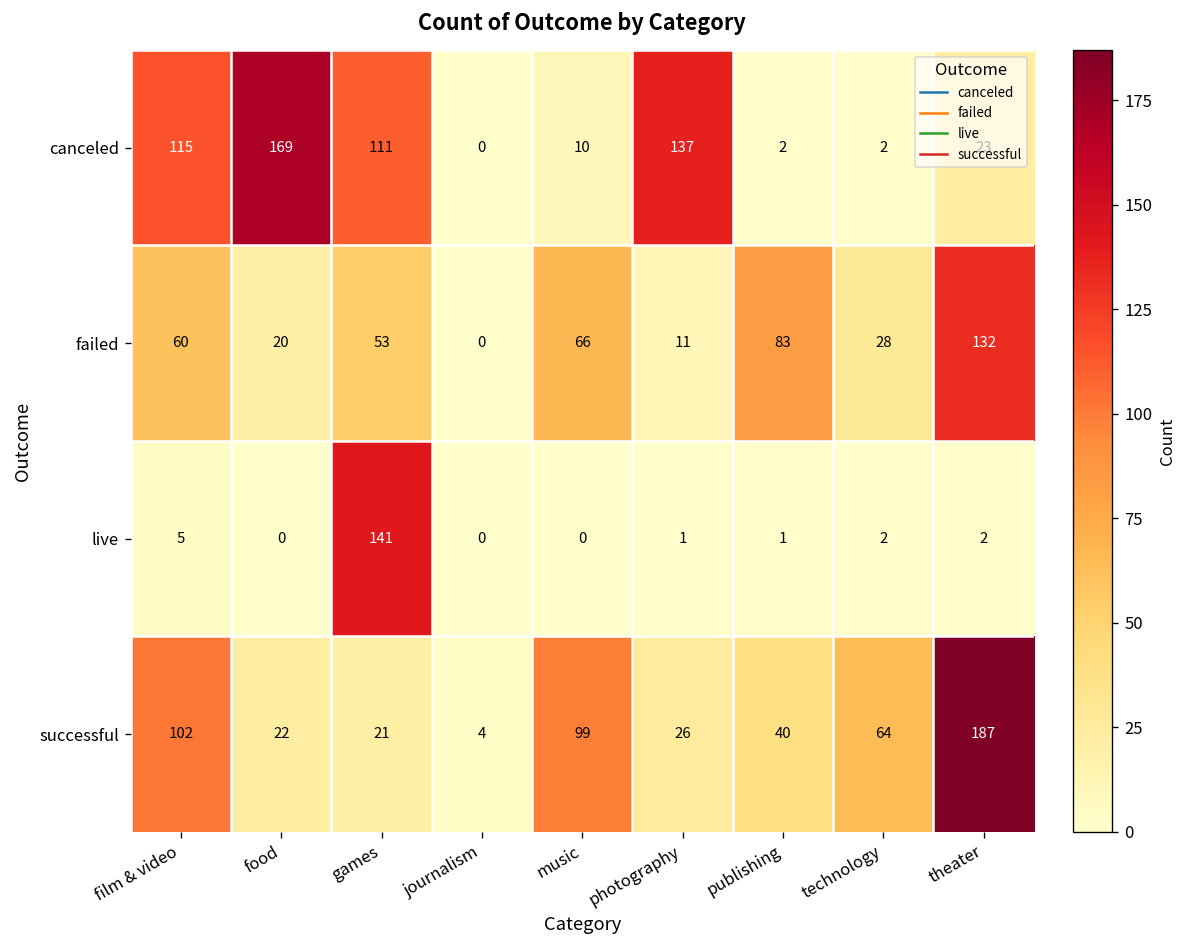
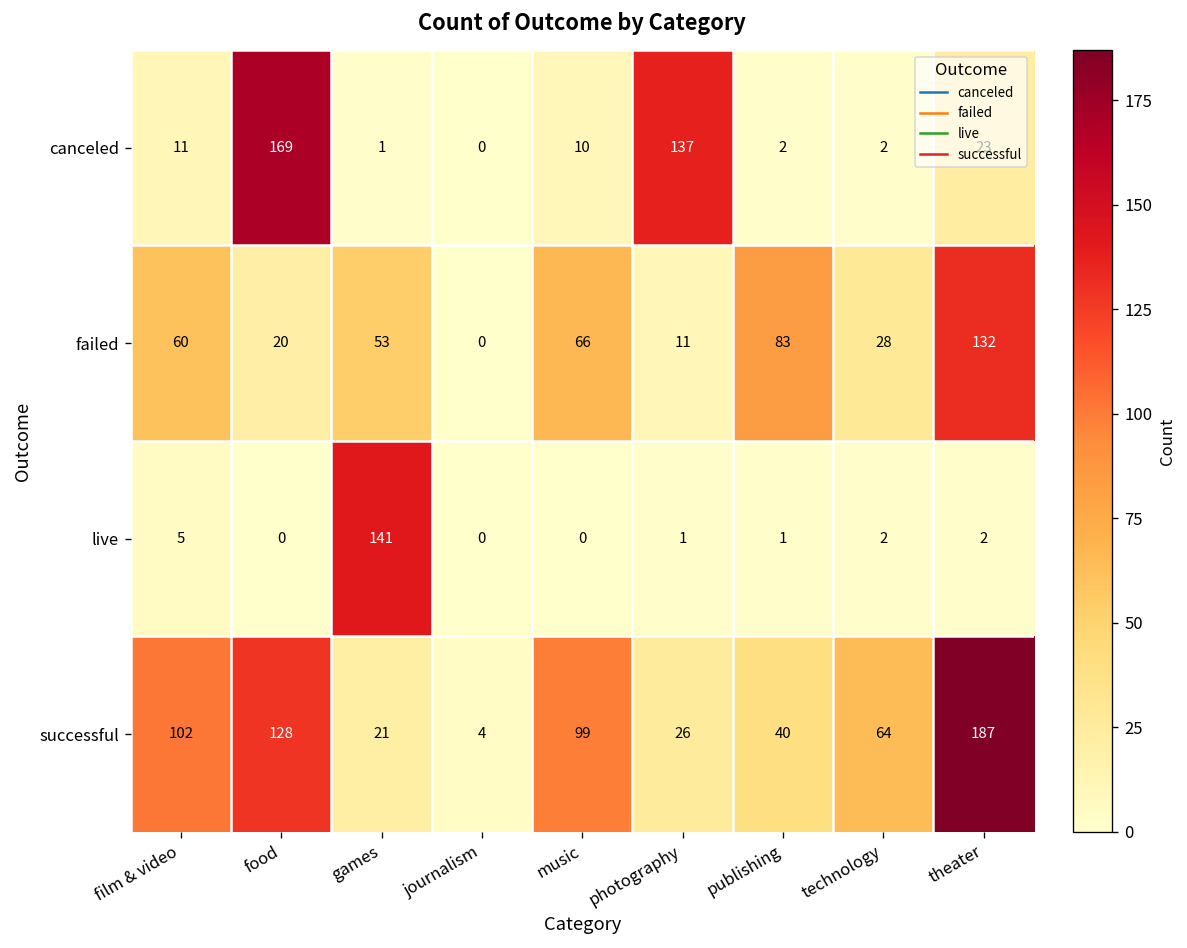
canceled, film & video: 115 -> 11
canceled, games: 111 -> 1
successful, food: 22 -> 128
